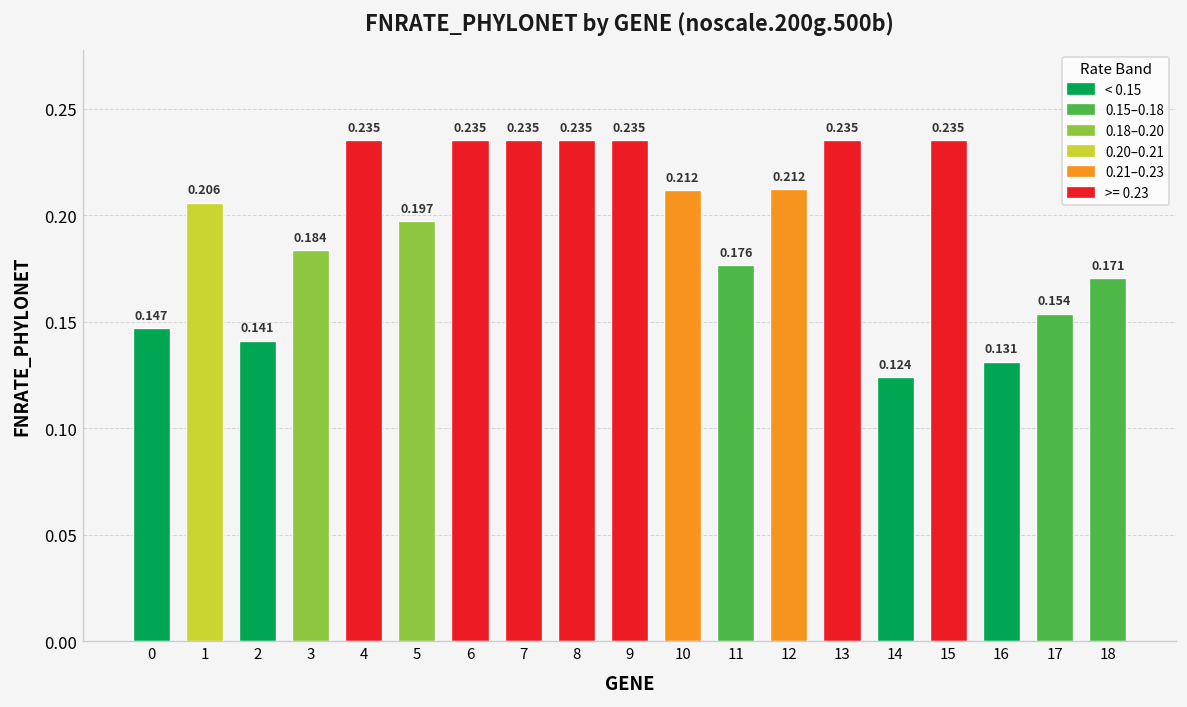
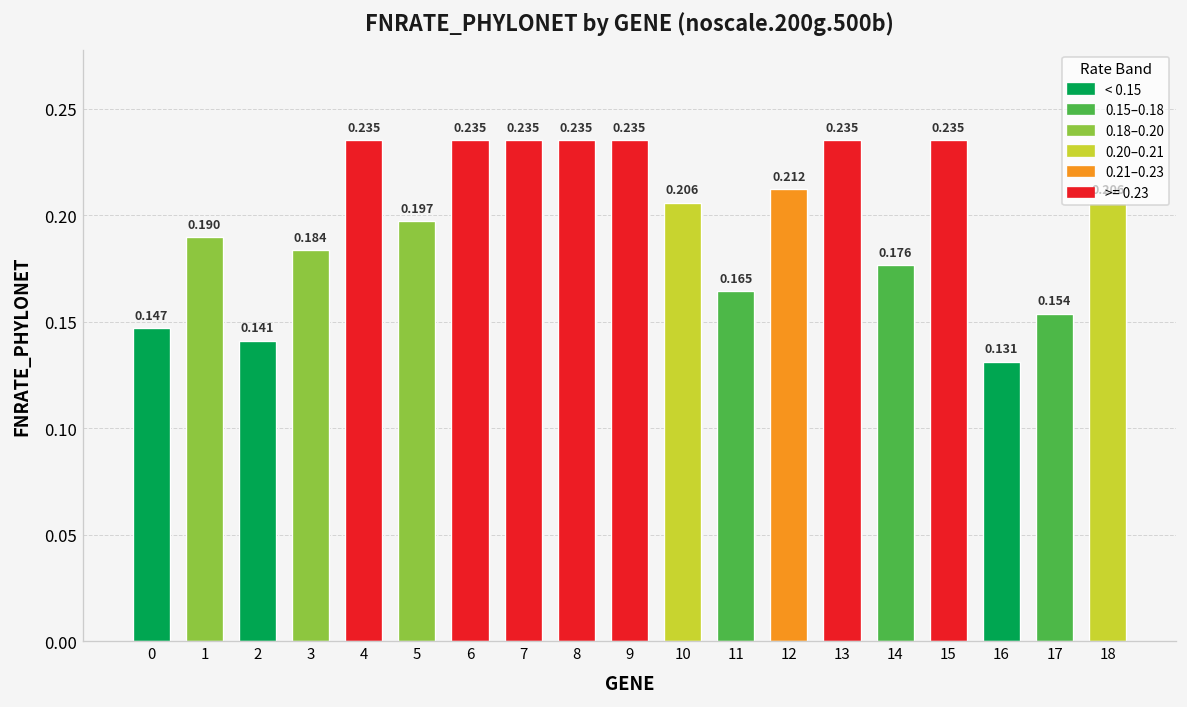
1: 0.206 -> 0.190
10: 0.212 -> 0.206
11: 0.176 -> 0.165
14: 0.124 -> 0.176
18: 0.171 -> 0.206
